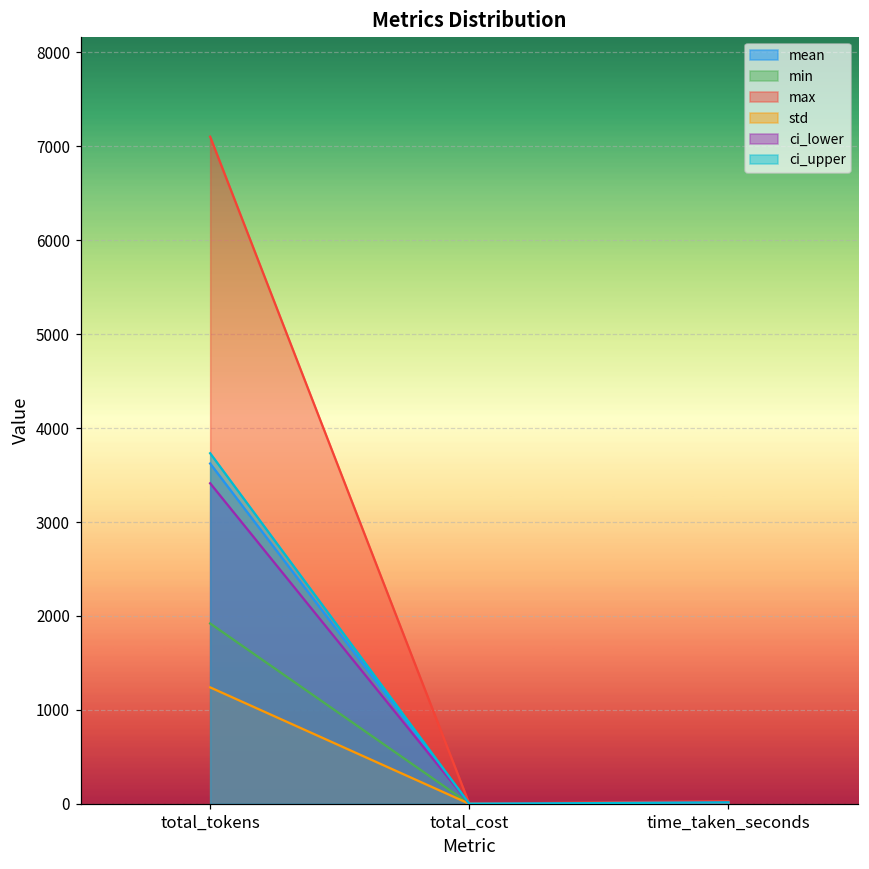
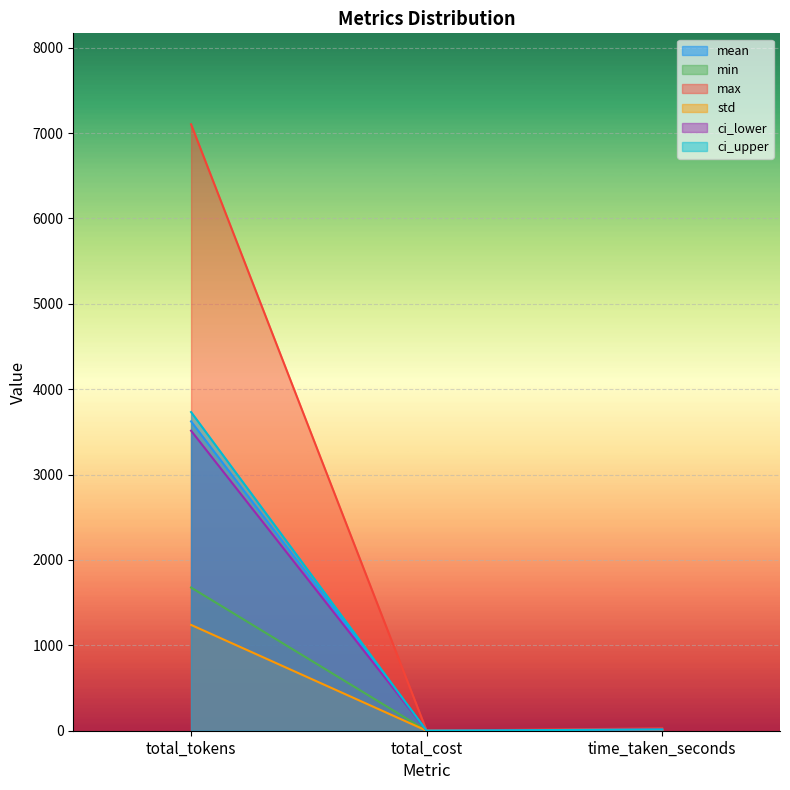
min, total_tokens: 1900 -> 1700
ci_lower, total_tokens: 3400 -> 3500
